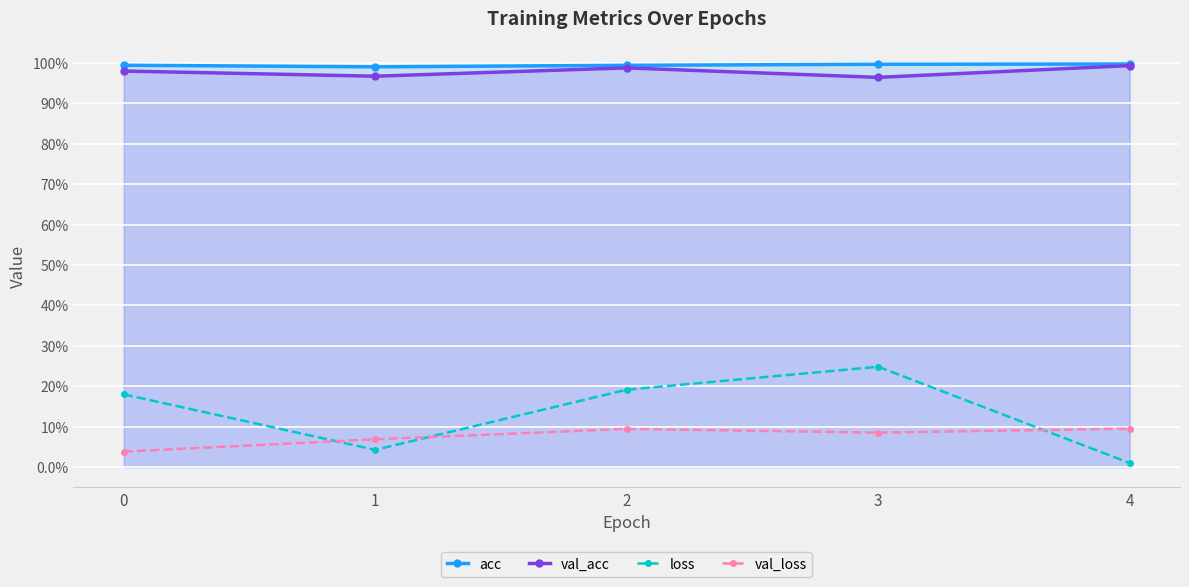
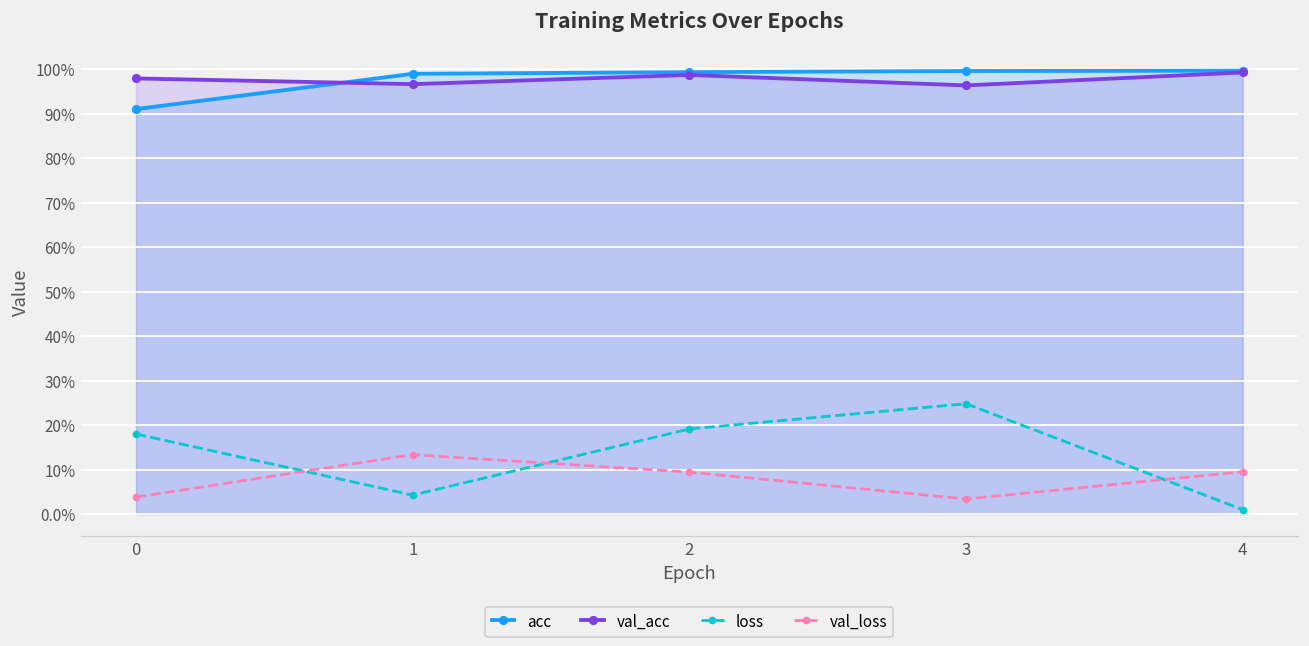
acc, 0: 99% -> 91%
val_loss, 1: 7% -> 13%
val_loss, 3: 9% -> 3%
